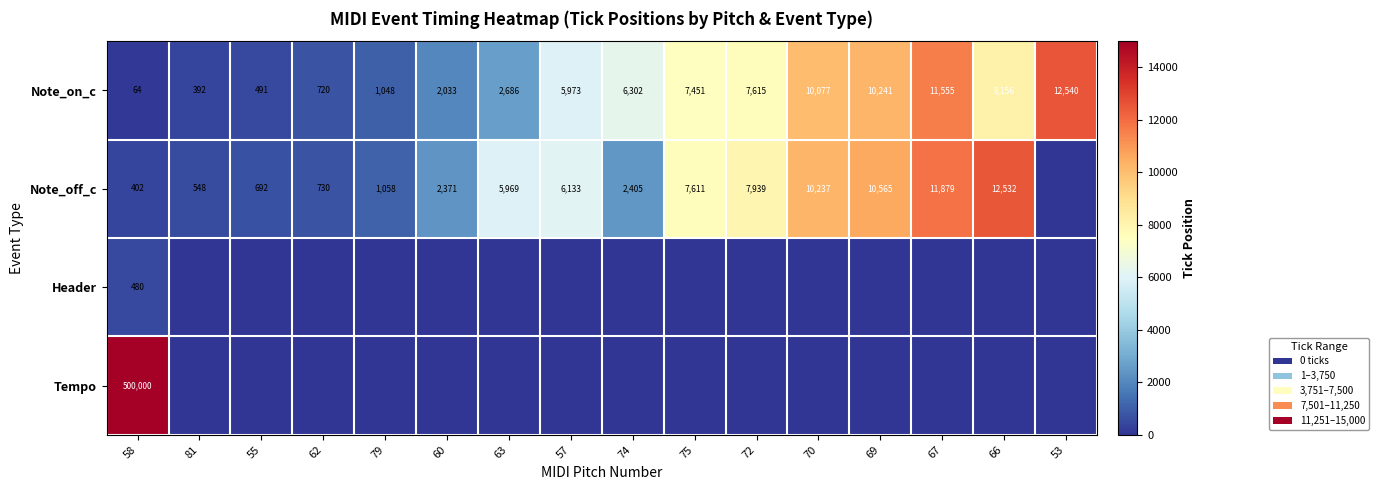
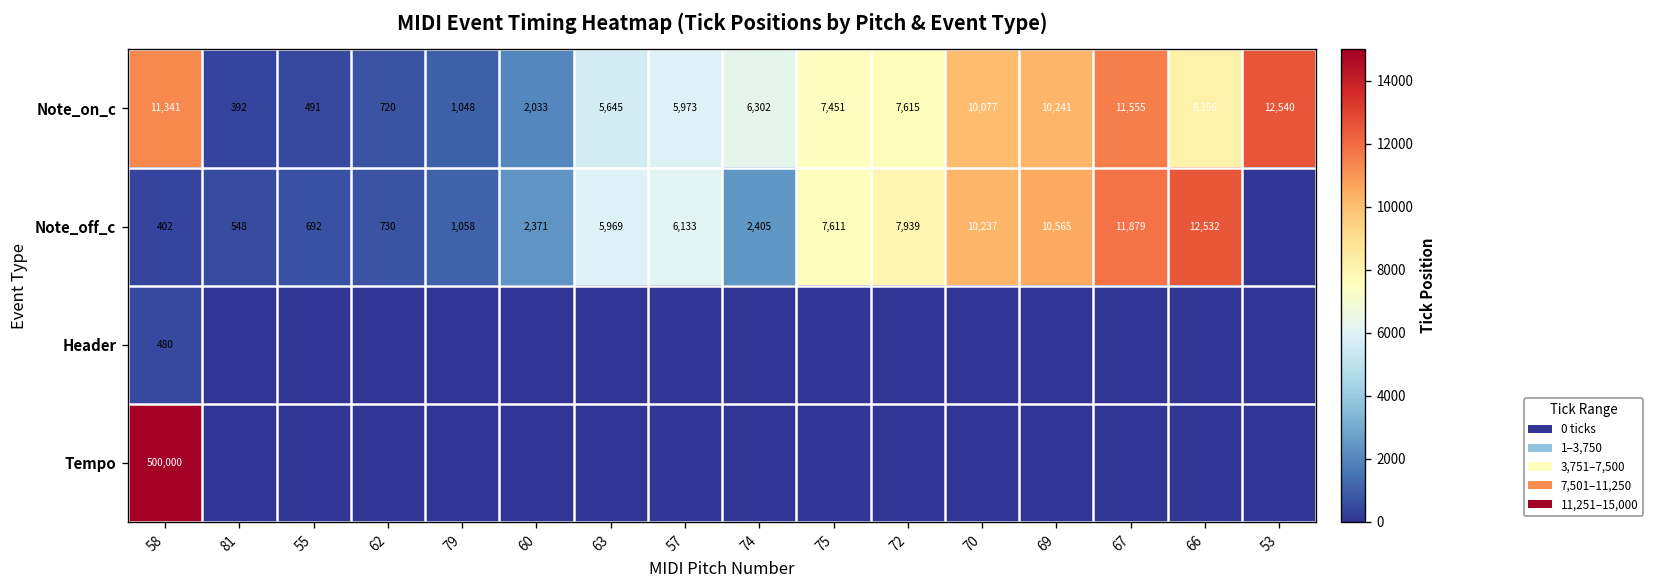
Note_on_c, 58: 64 -> 11,341
Note_on_c, 63: 2,686 -> 5,645
